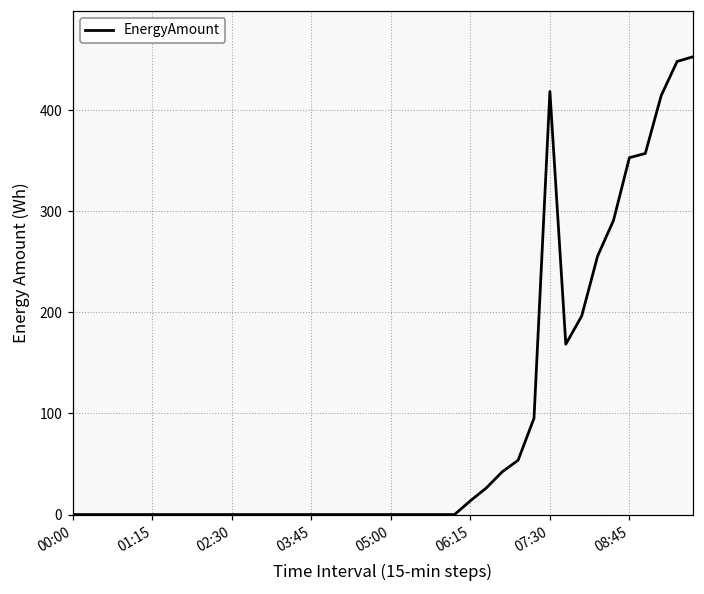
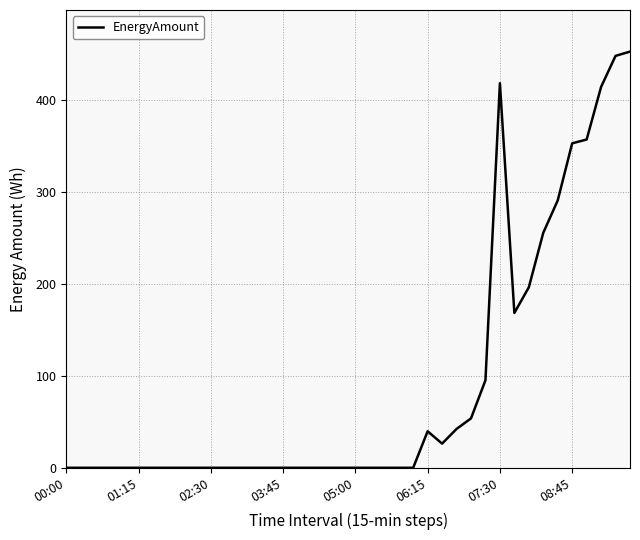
06:15: 10 -> 40
